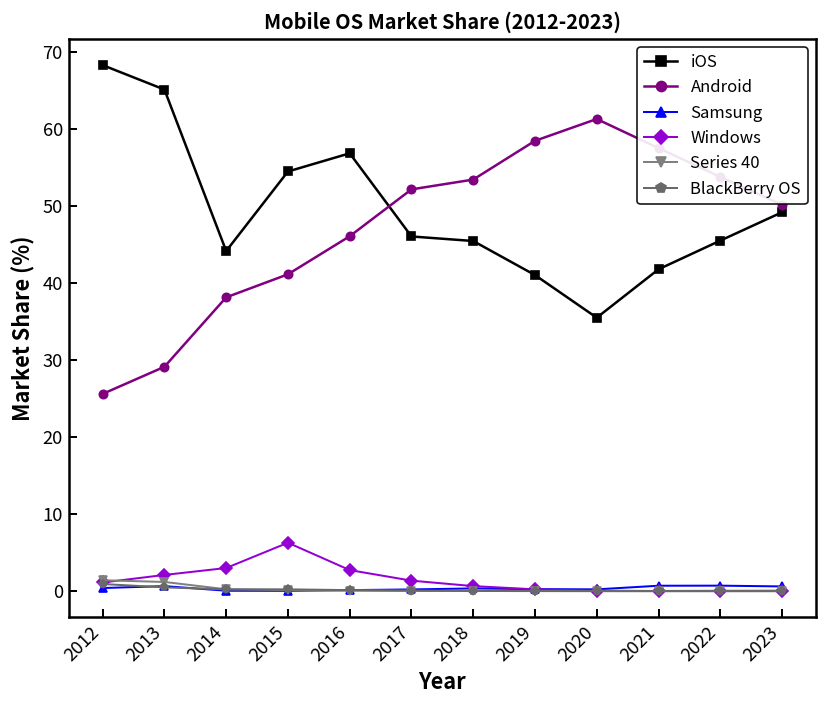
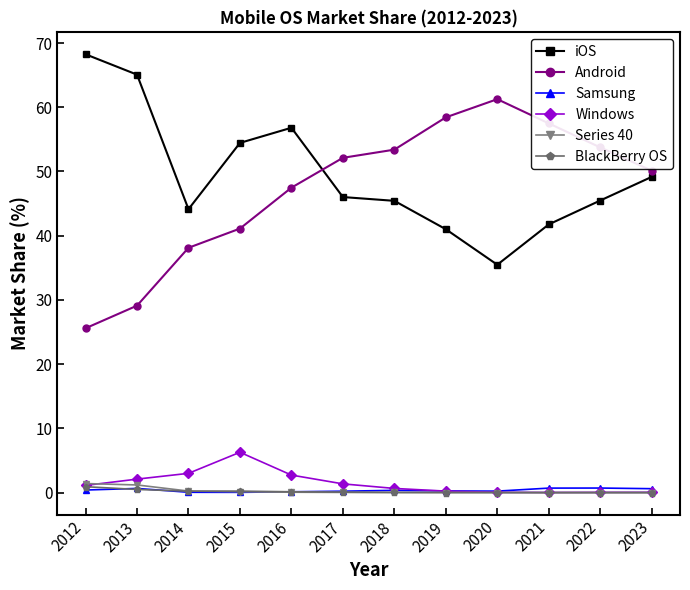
Android, 2016: 46 -> 47
